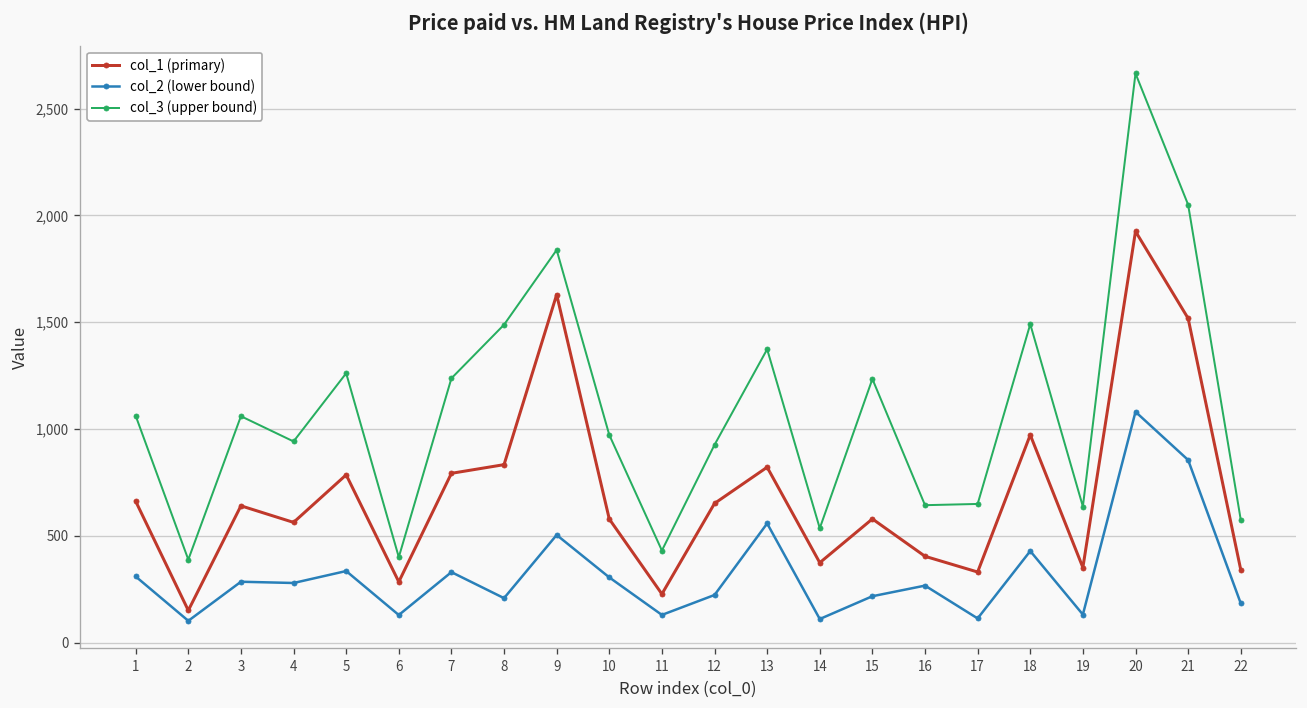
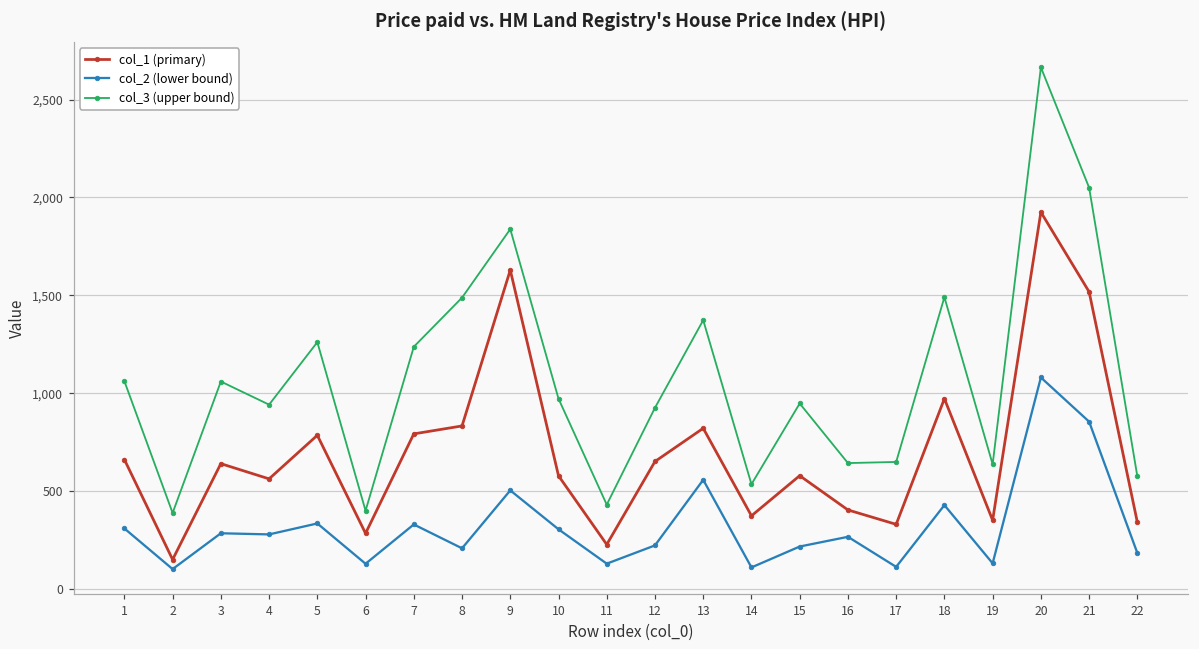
col_3 (upper bound), 15: 1,230 -> 950
